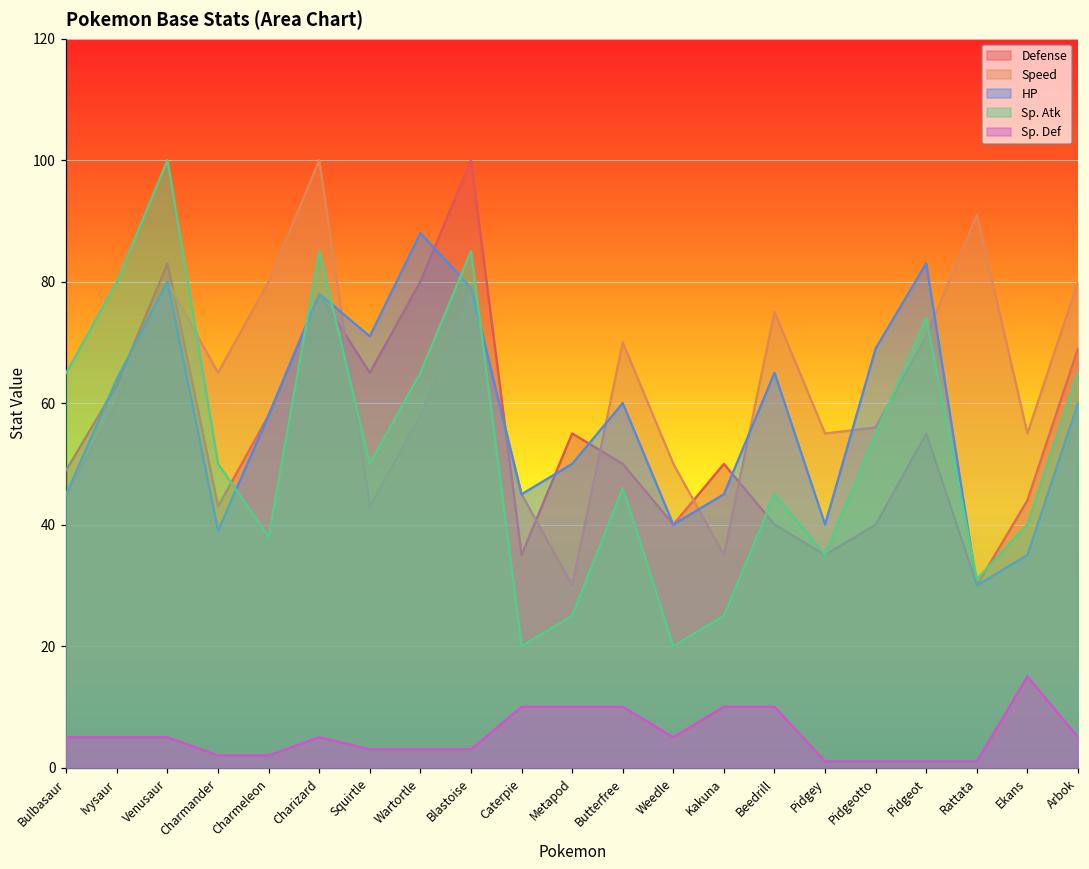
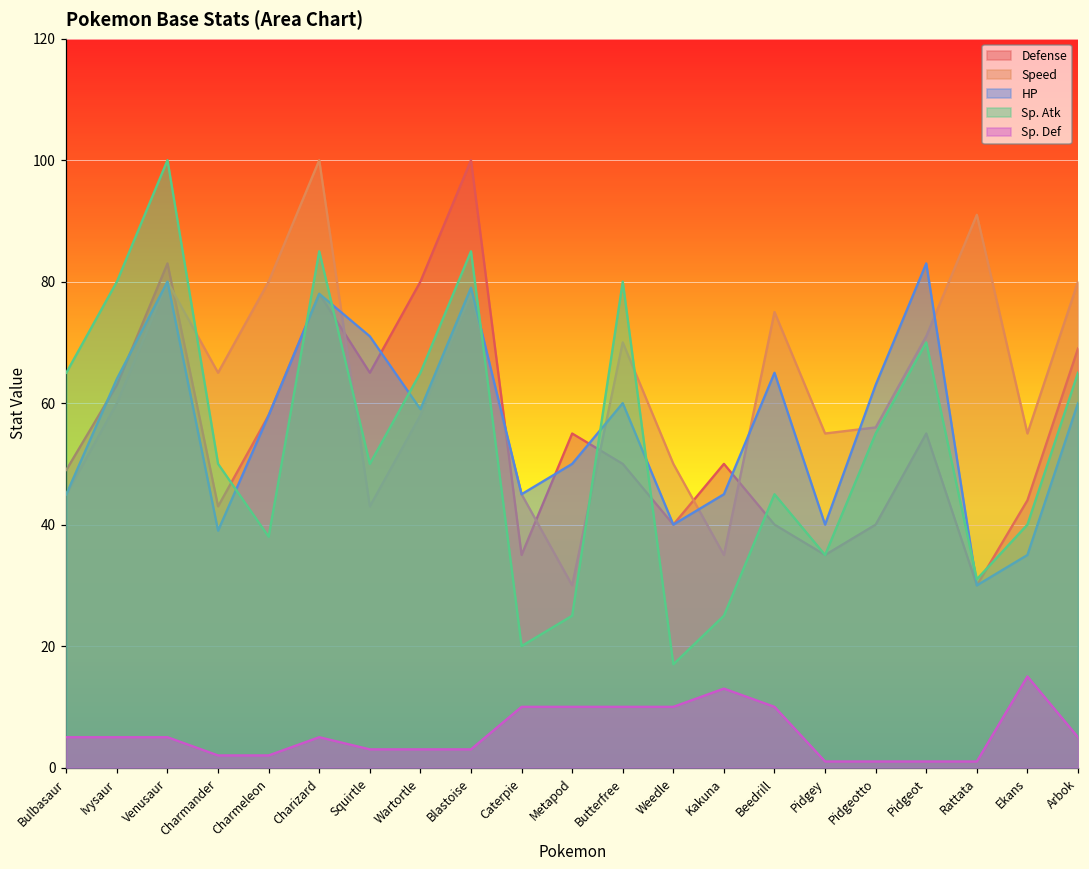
HP, Wartortle: 88 -> 59
Sp. Atk, Butterfree: 46 -> 80
Sp. Atk, Weedle: 20 -> 17
Sp. Def, Weedle: 5 -> 10
Sp. Def, Kakuna: 10 -> 13
HP, Pidgeotto: 69 -> 63
Sp. Atk, Pidgeot: 74 -> 70
